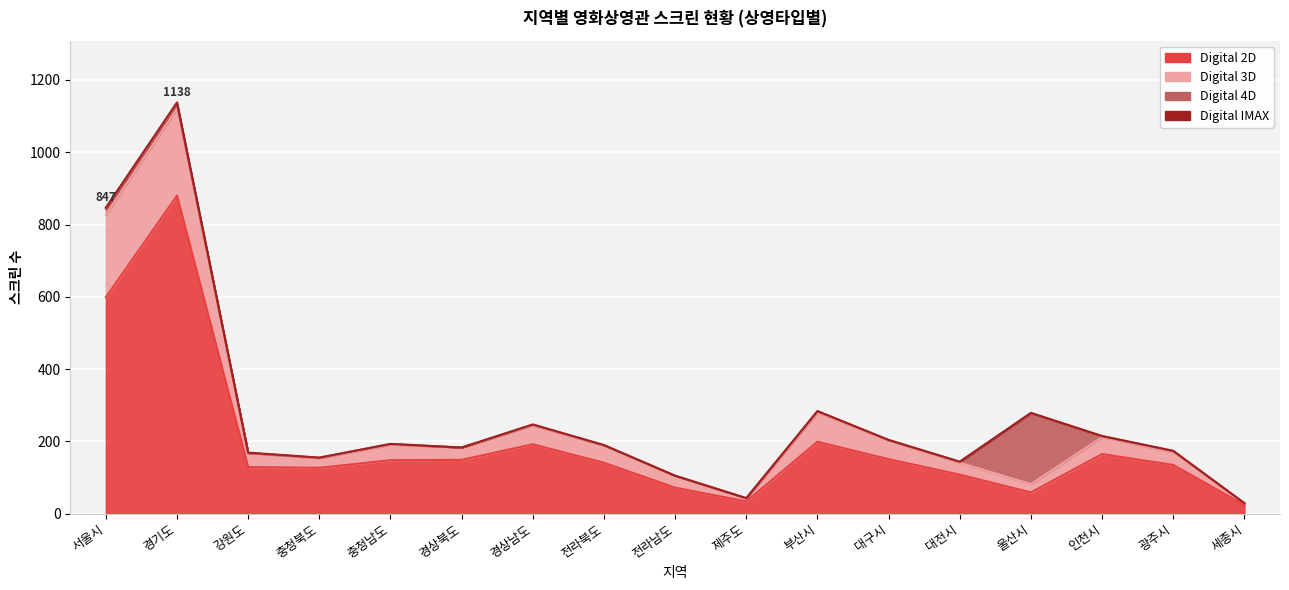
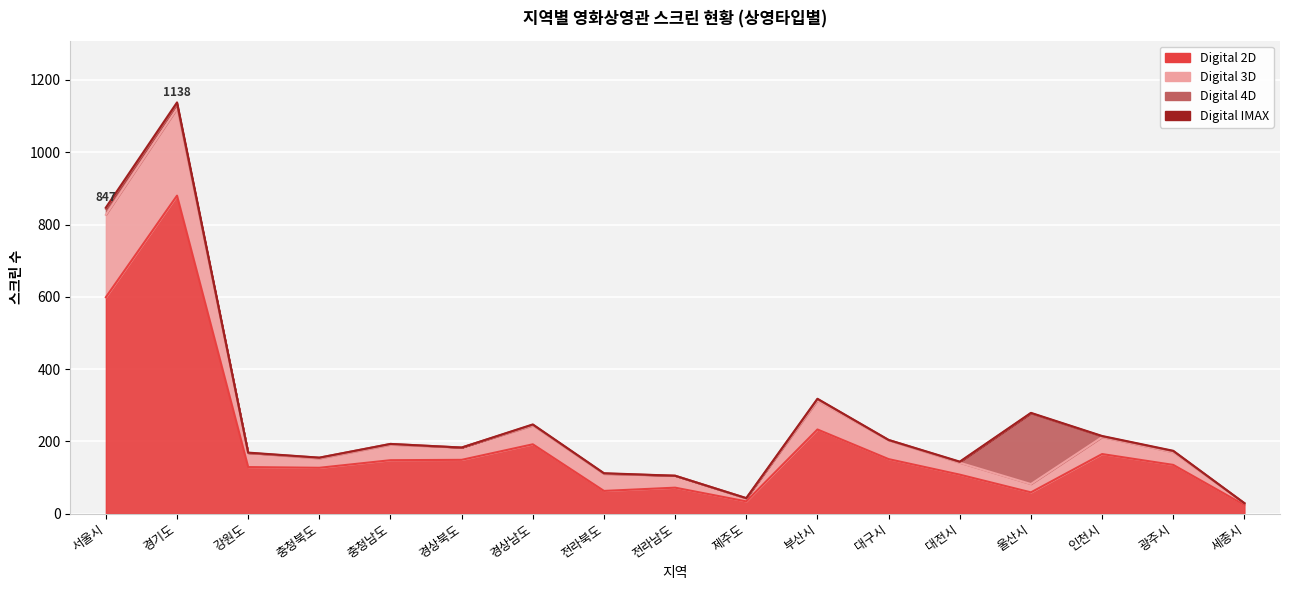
Digital 2D, 전라북도: 140 -> 60
Digital 2D, 부산시: 200 -> 230
